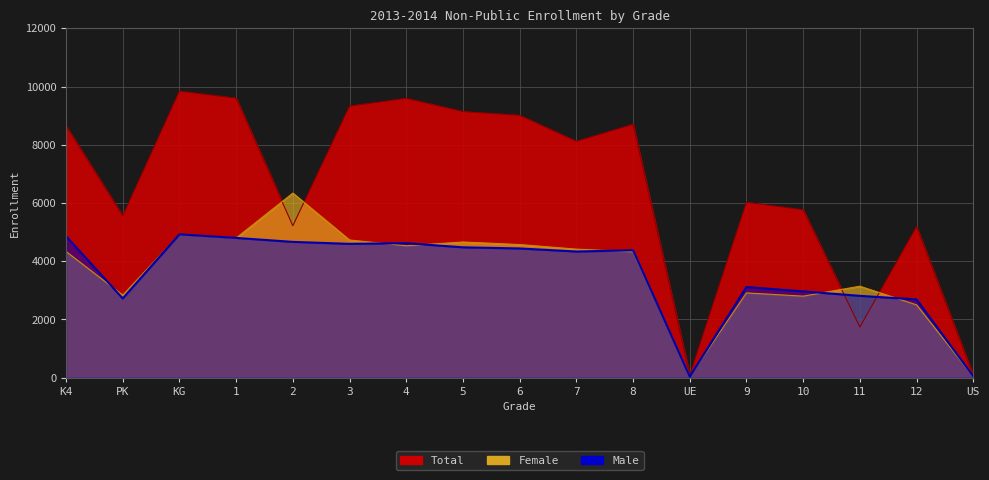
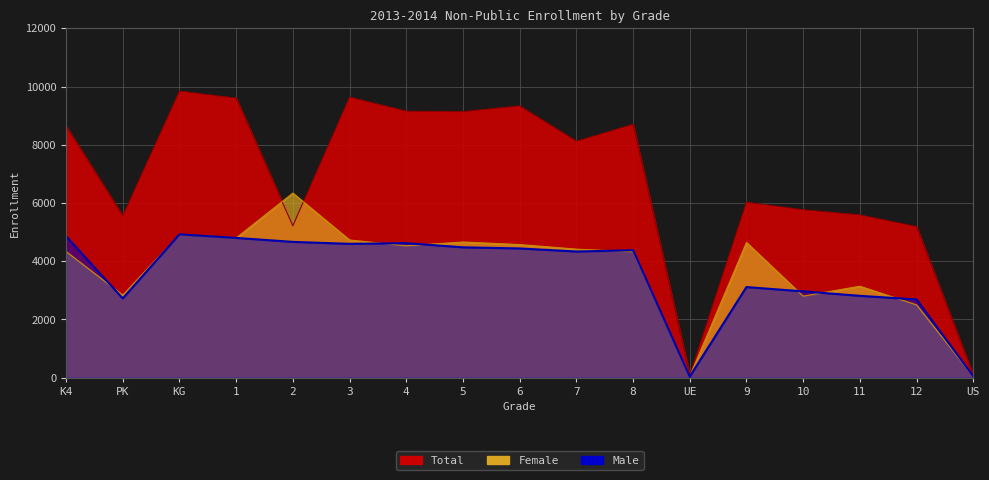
Total, 3: 9300 -> 9600
Total, 4: 9600 -> 9200
Total, 6: 9000 -> 9300
Female, 9: 2900 -> 4600
Total, 11: 1700 -> 5600
